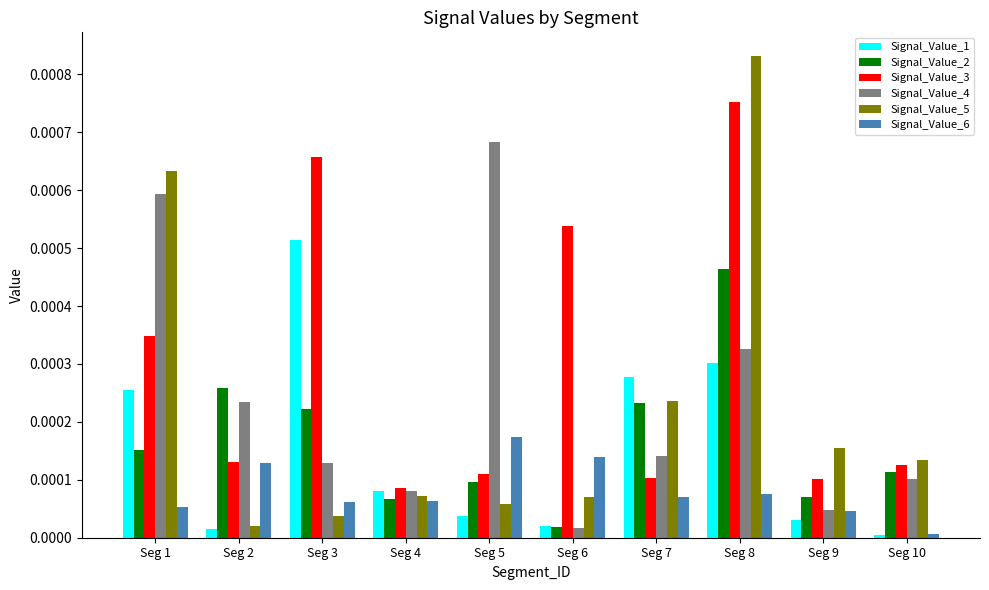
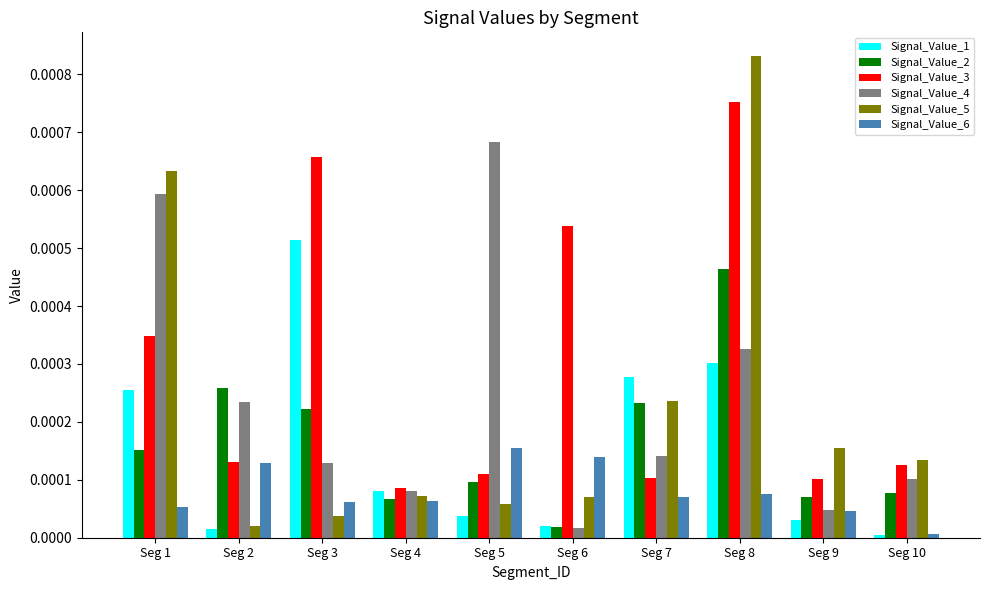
Signal_Value_6, Seg 5: 0.00017 -> 0.00016
Signal_Value_2, Seg 10: 0.00011 -> 0.00008
